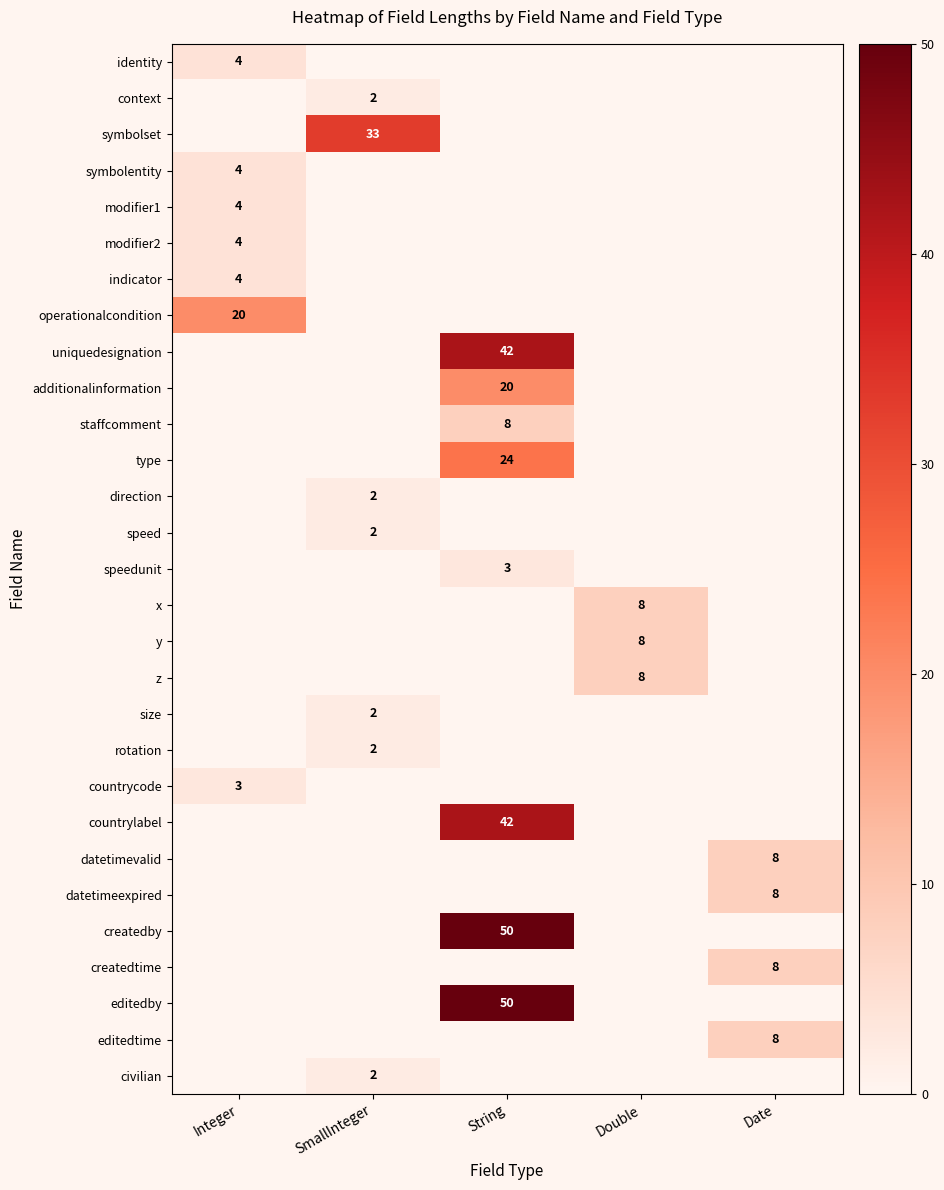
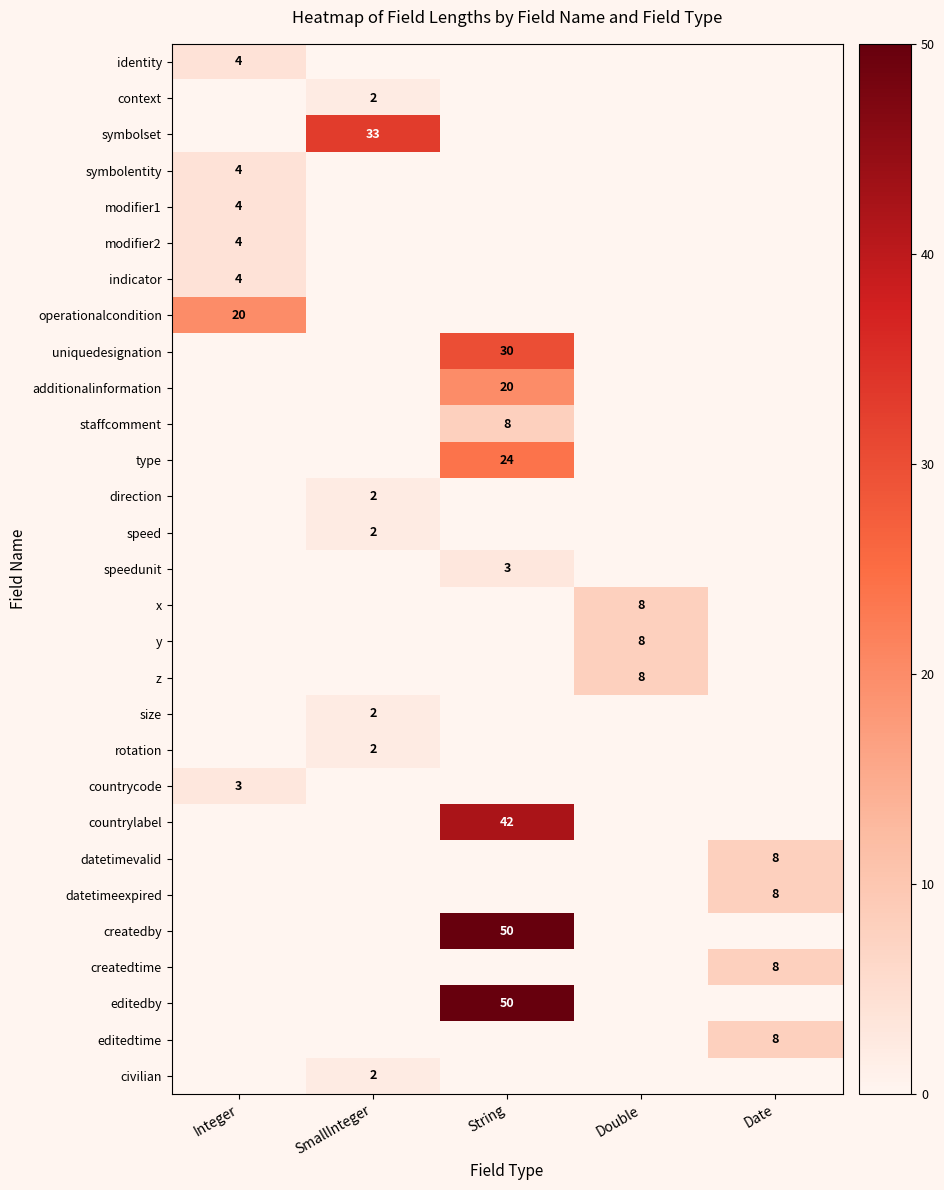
uniquedesignation, String: 42 -> 30
